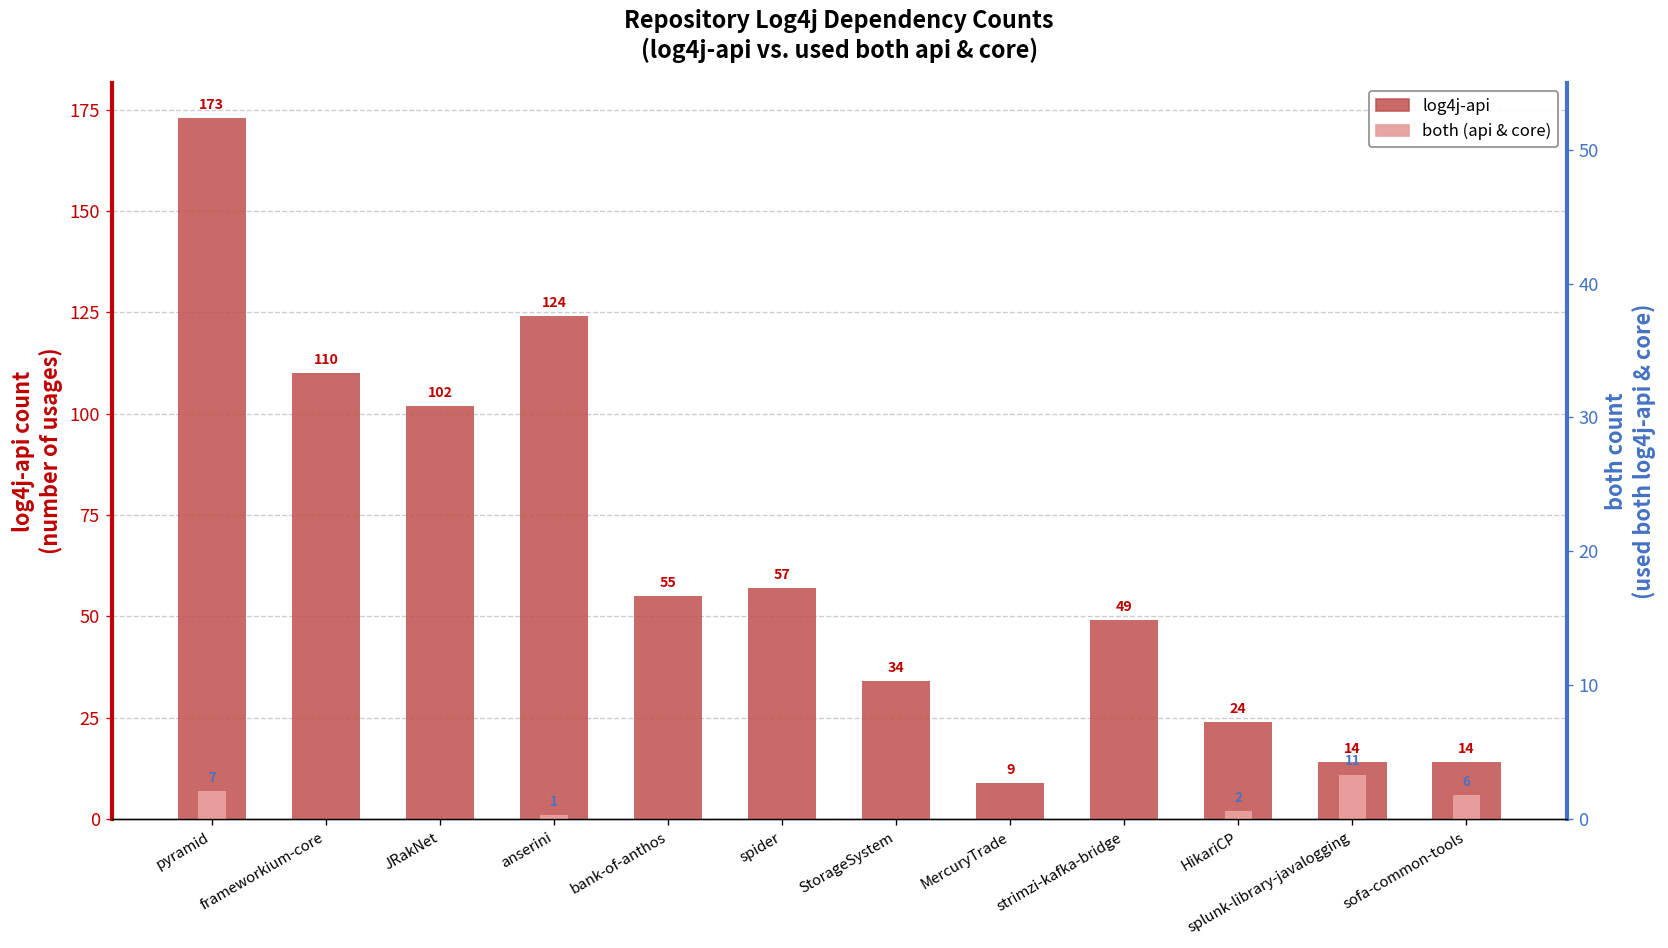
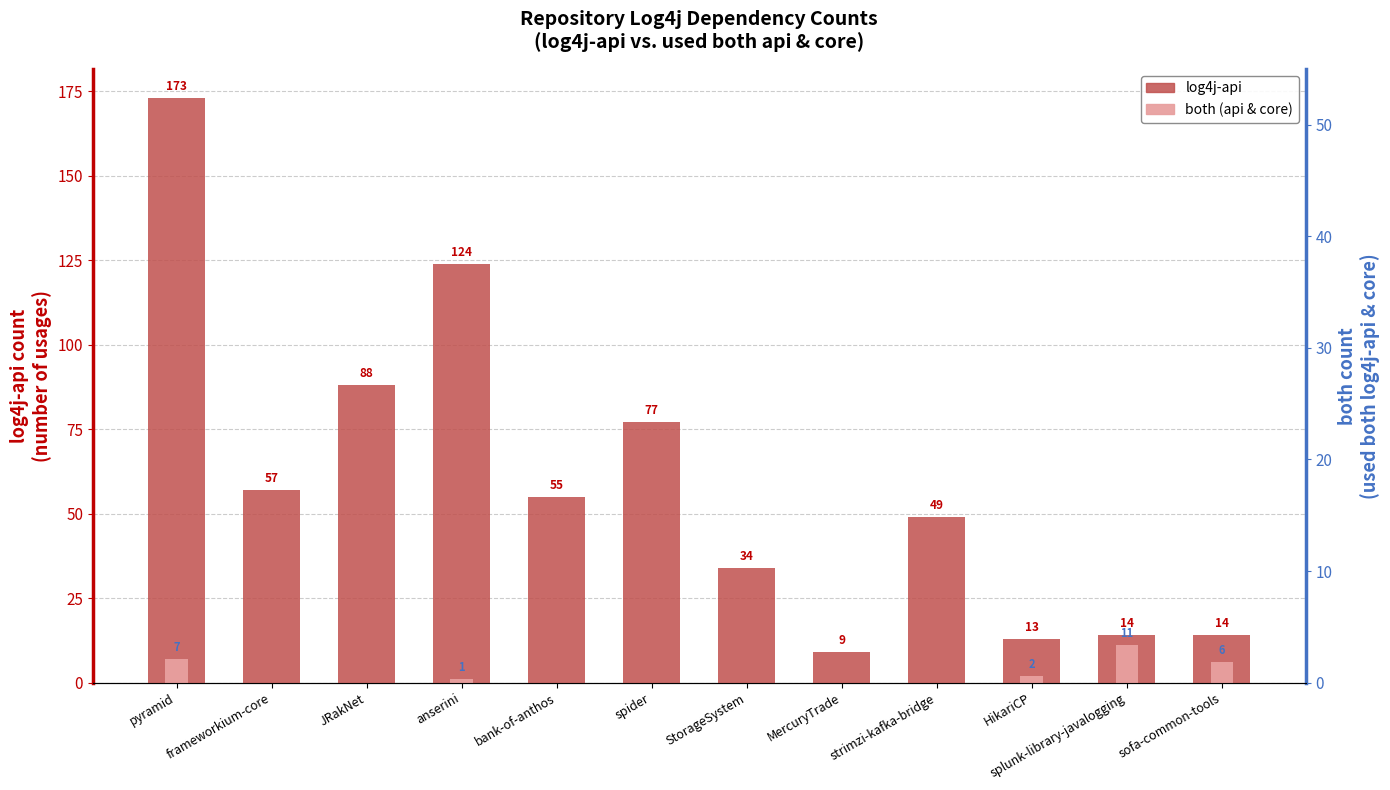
log4j-api, frameworkium-core: 110 -> 57
log4j-api, JRakNet: 102 -> 88
log4j-api, spider: 57 -> 77
log4j-api, HikariCP: 24 -> 13
